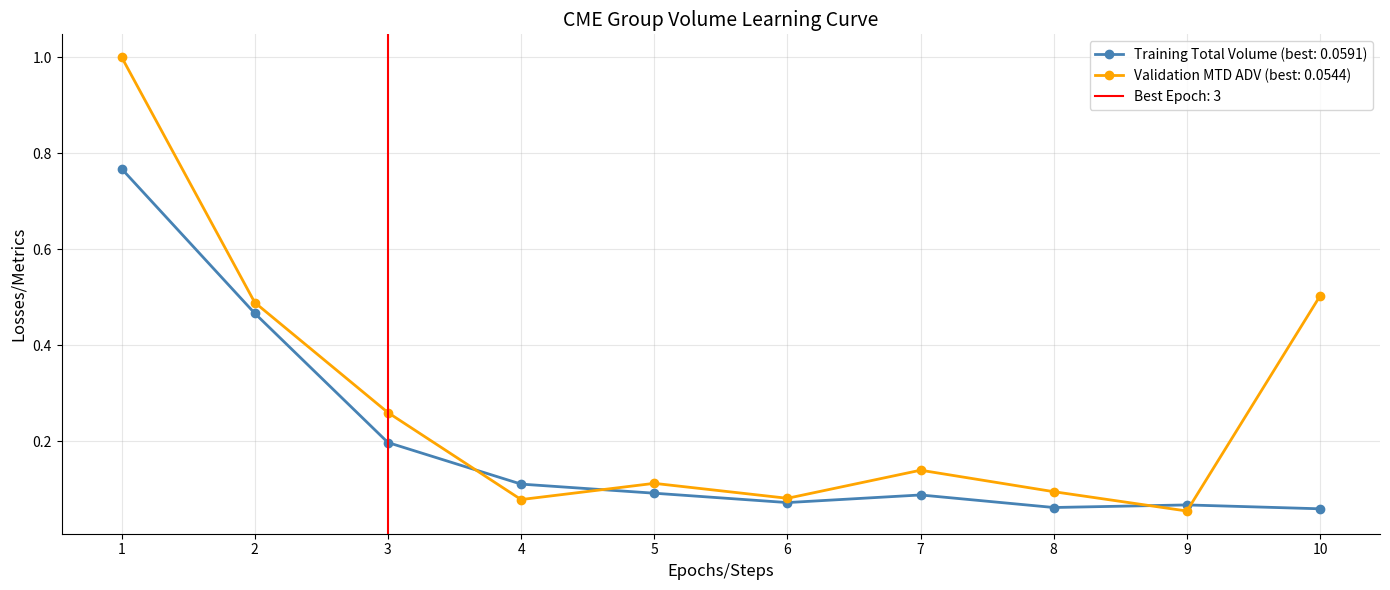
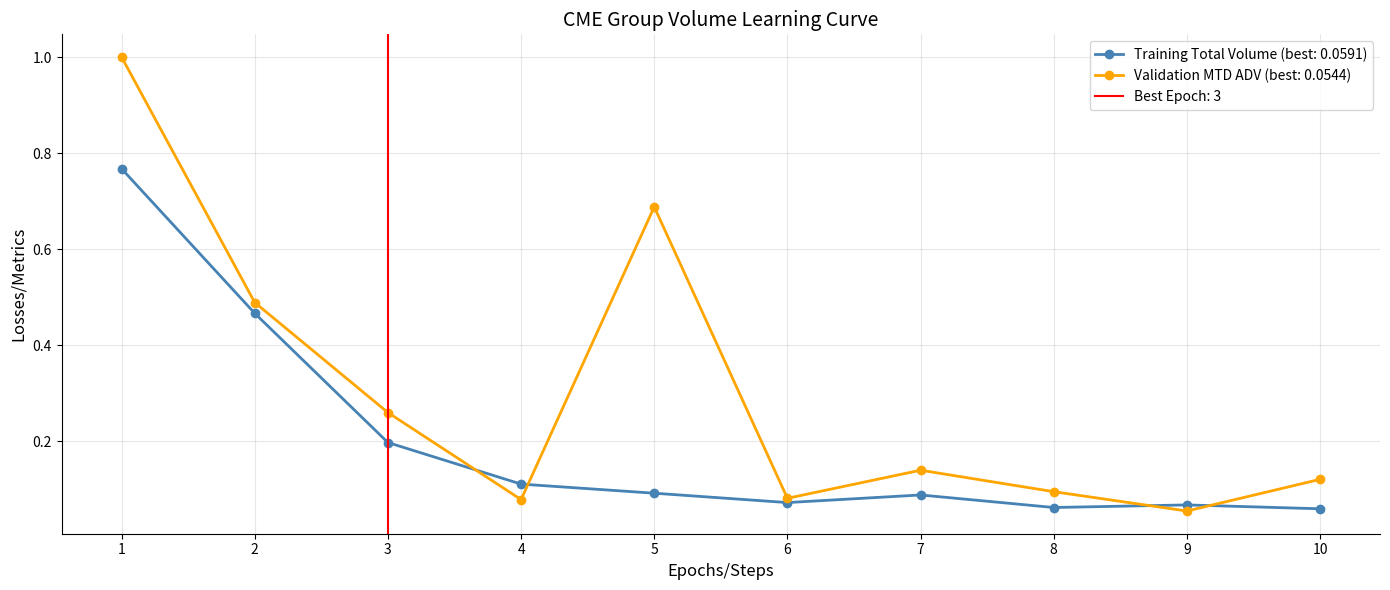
Validation MTD ADV (best: 0.0544), 5: 0.11 -> 0.69
Validation MTD ADV (best: 0.0544), 10: 0.50 -> 0.12
